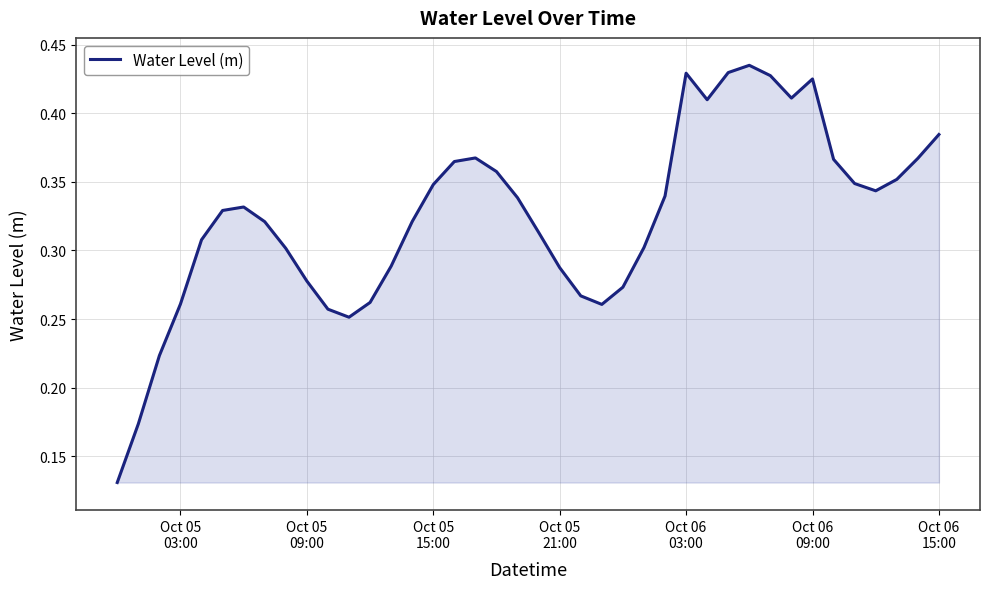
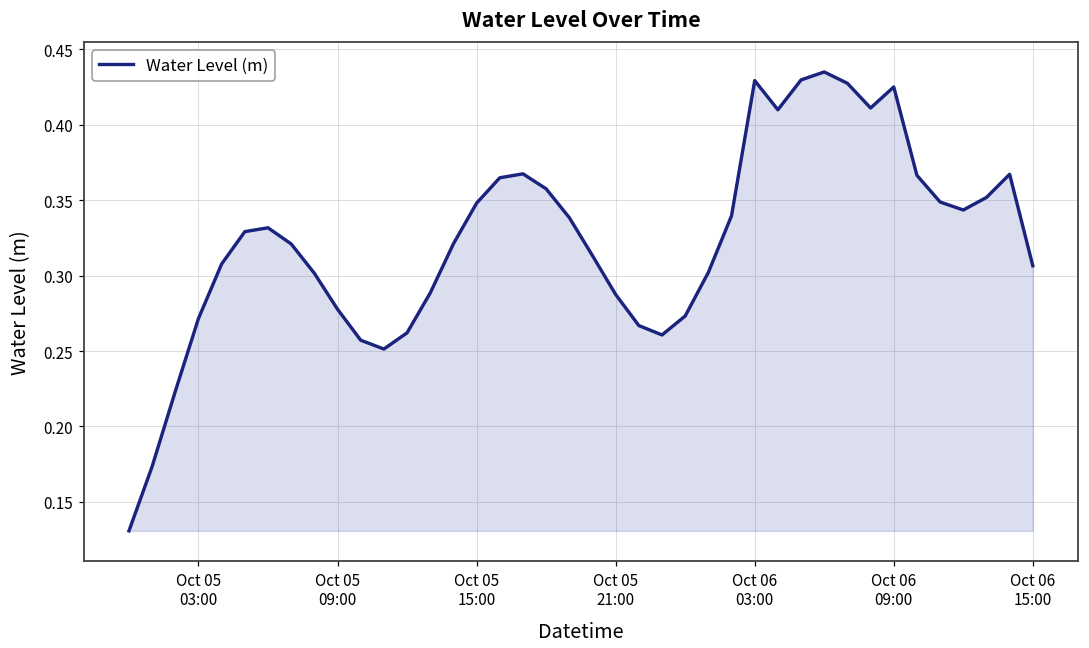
Oct 05 03:00: 0.261 -> 0.272
Oct 06 15:00: 0.385 -> 0.306
